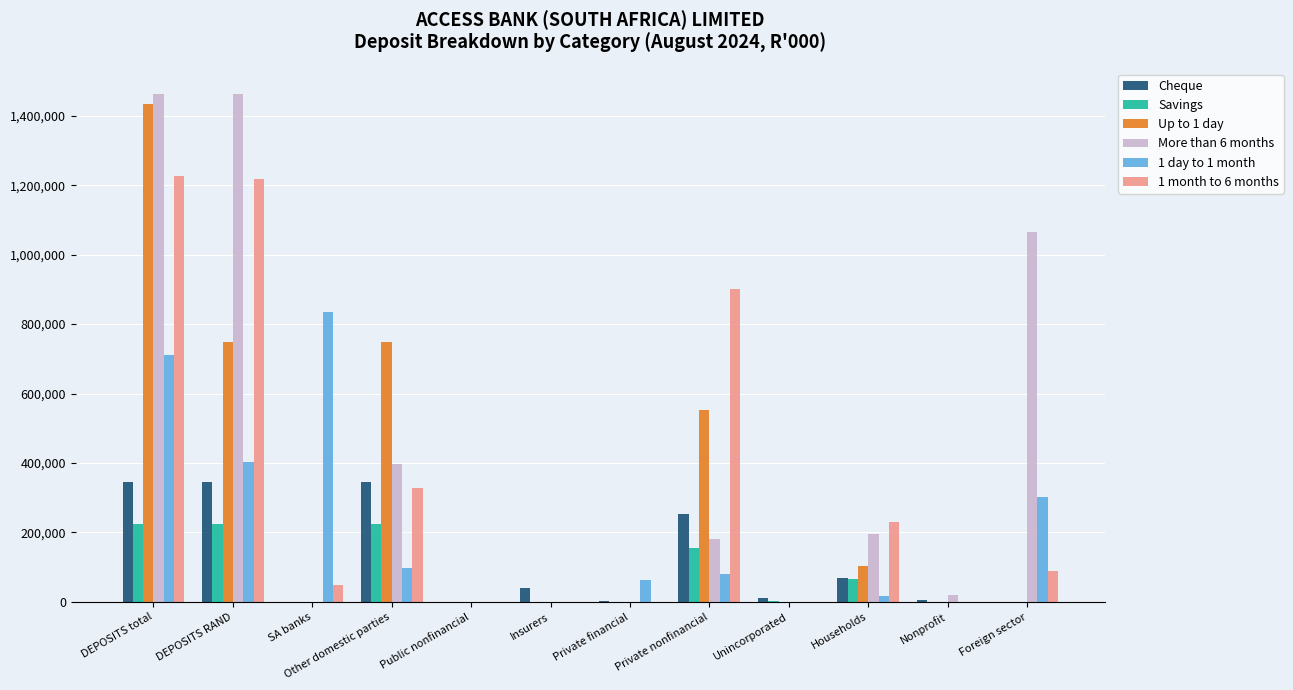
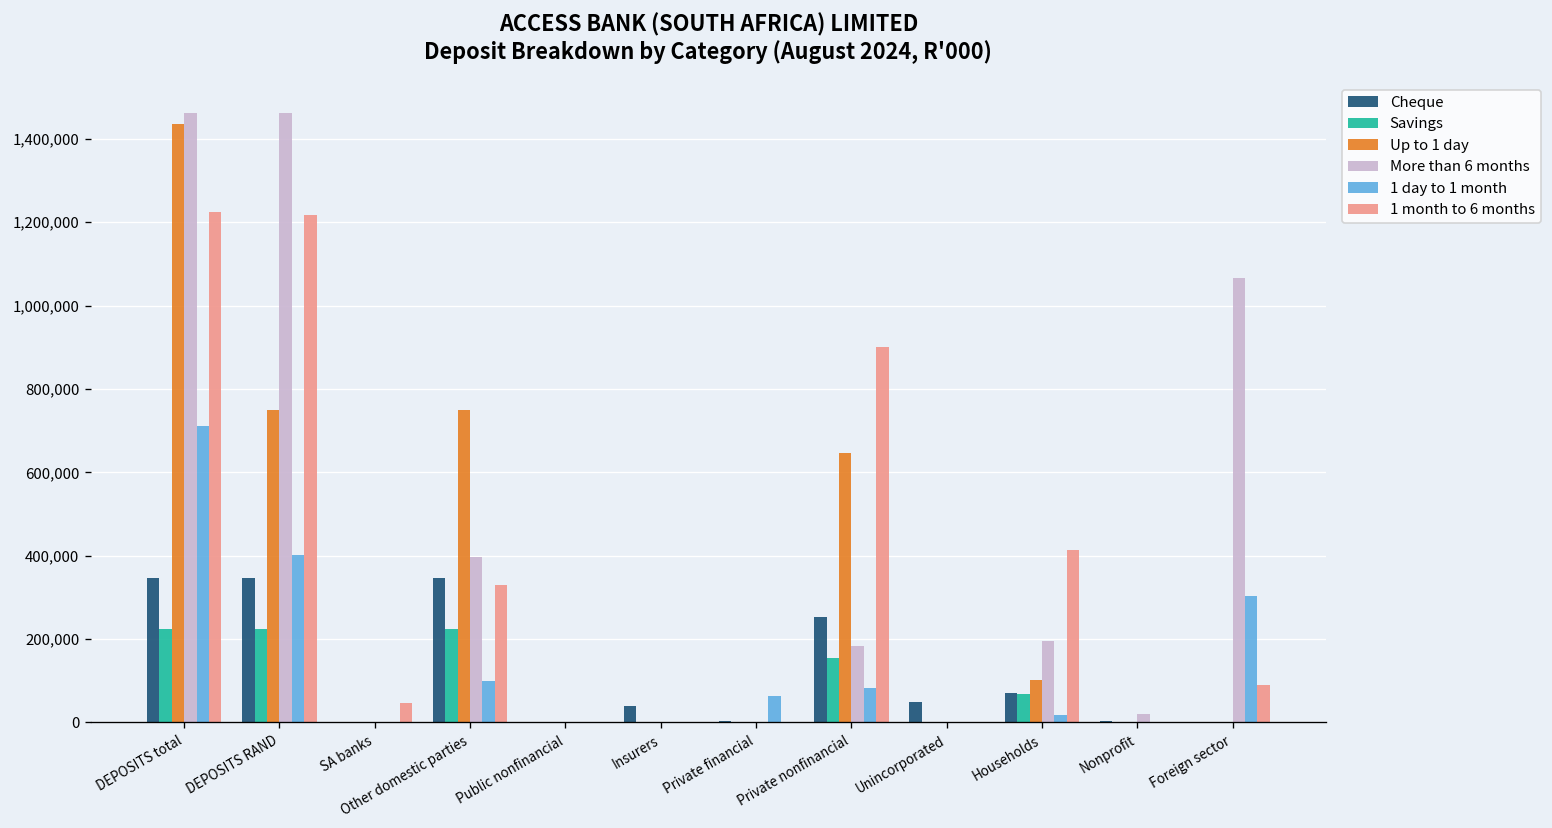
1 day to 1 month, SA banks: 830,000 -> 0
Up to 1 day, Private nonfinancial: 550,000 -> 650,000
Cheque, Unincorporated: 10,000 -> 50,000
1 month to 6 months, Households: 230,000 -> 410,000
